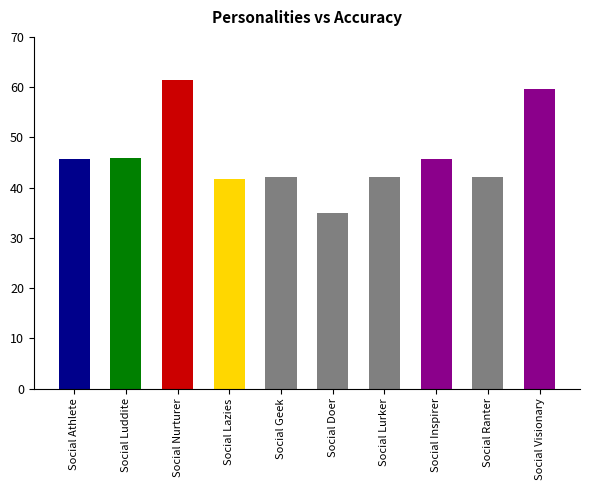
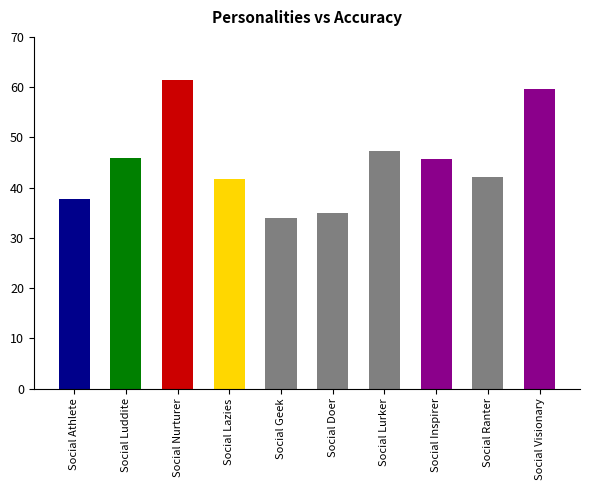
Social Athlete: 46 -> 38
Social Geek: 42 -> 34
Social Lurker: 42 -> 47
